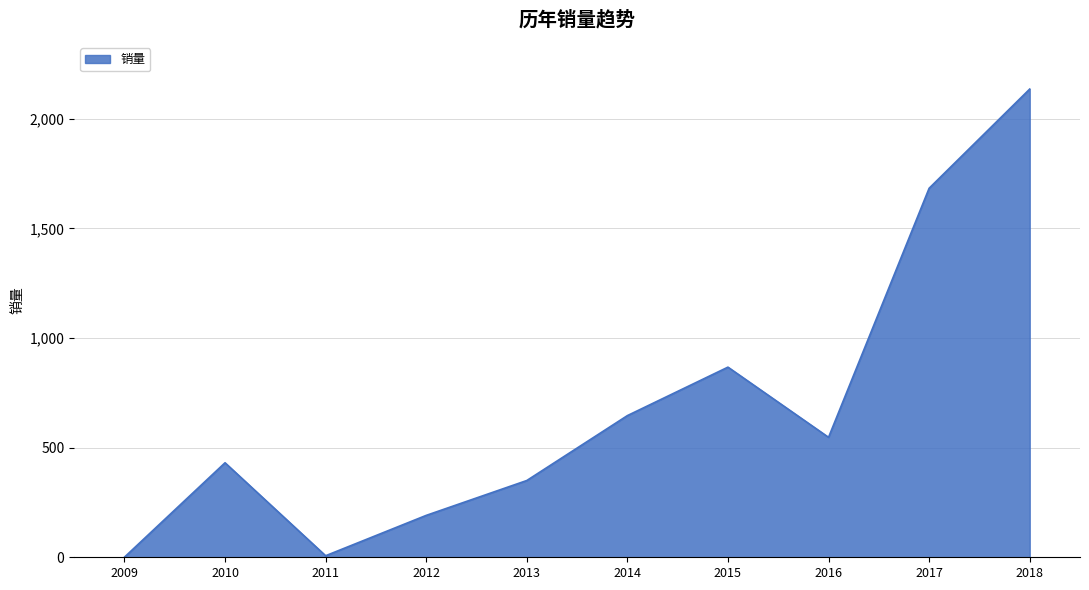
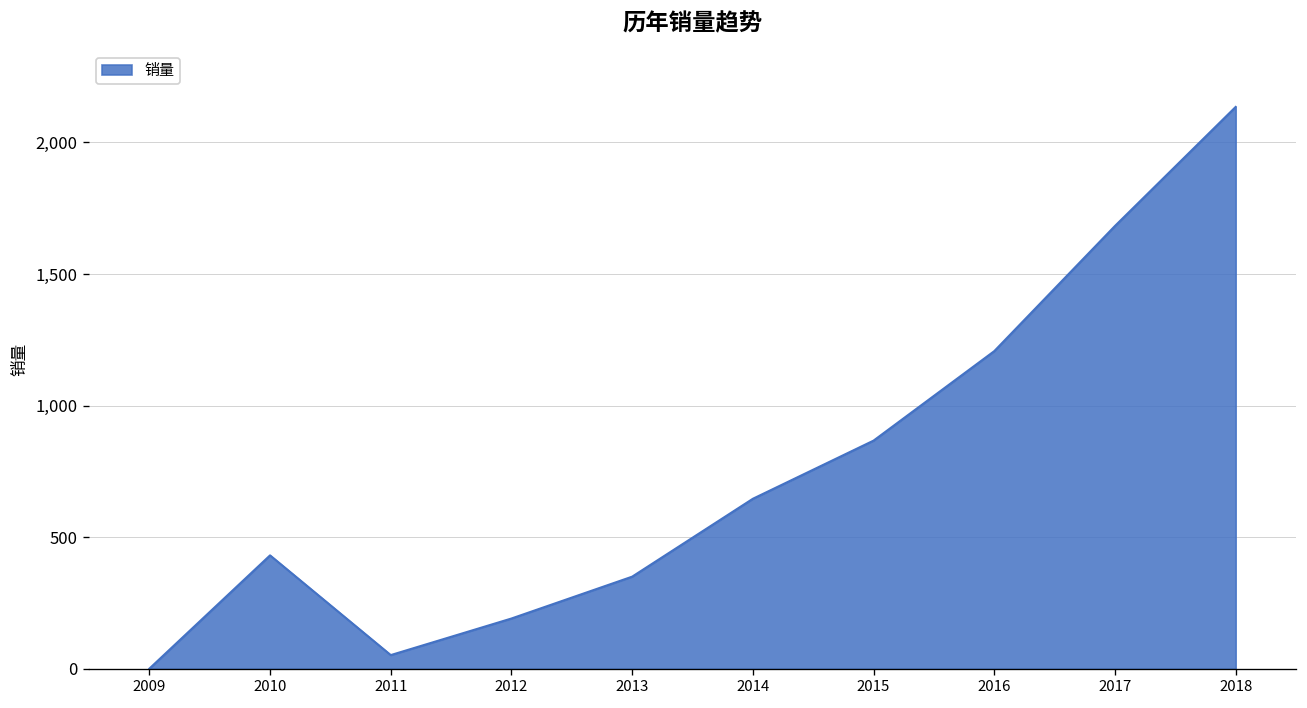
2011: 10 -> 50
2016: 550 -> 1,210
